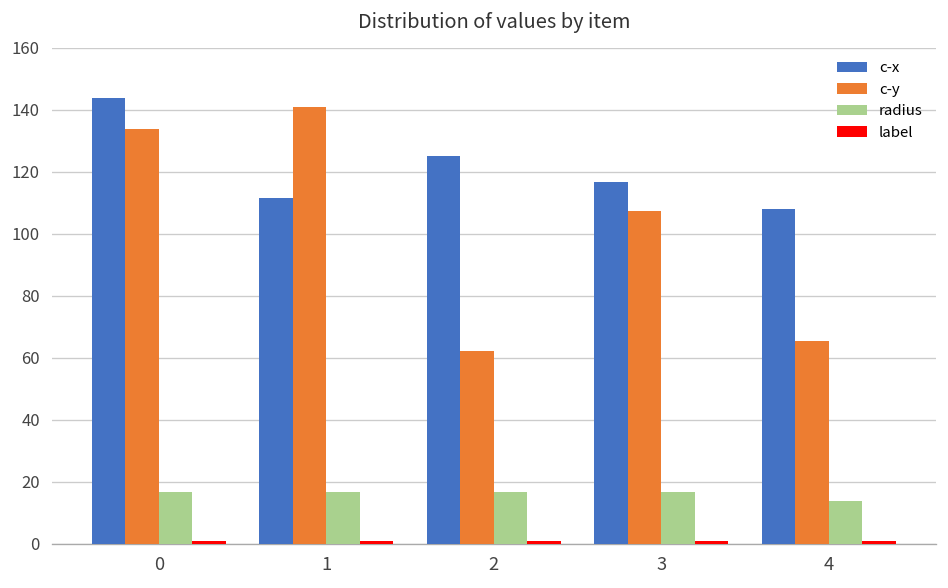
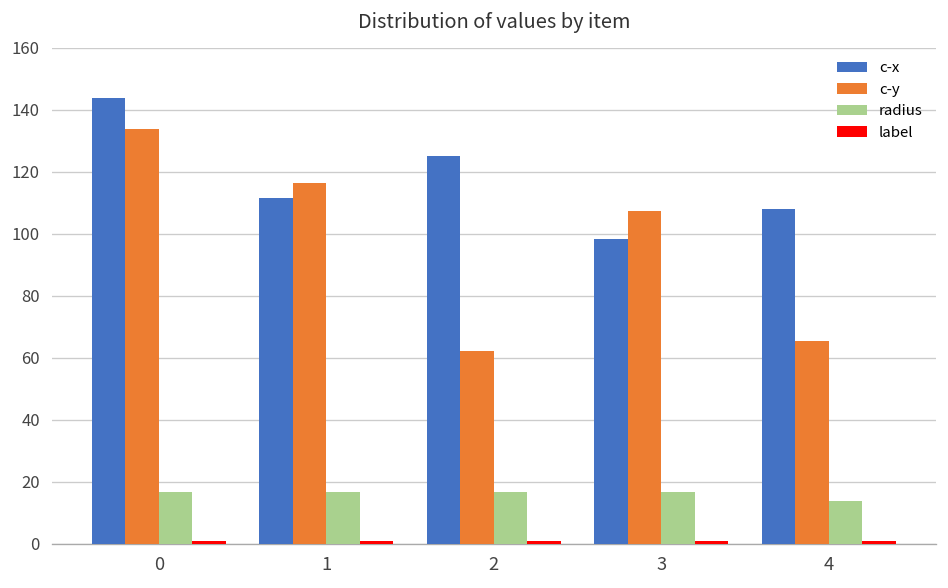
c-y, 1: 141 -> 116
c-x, 3: 117 -> 98
